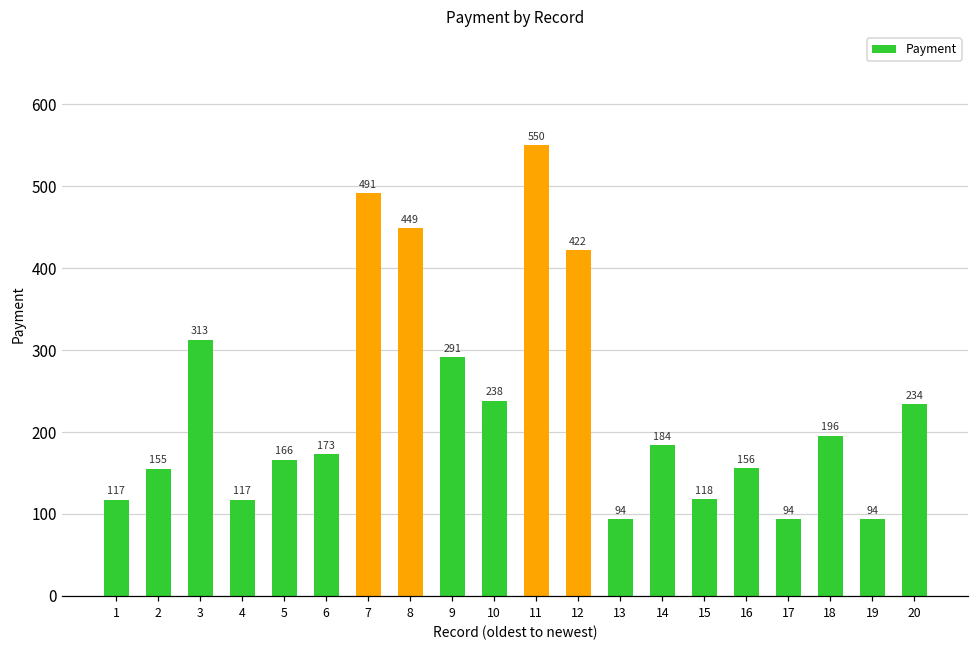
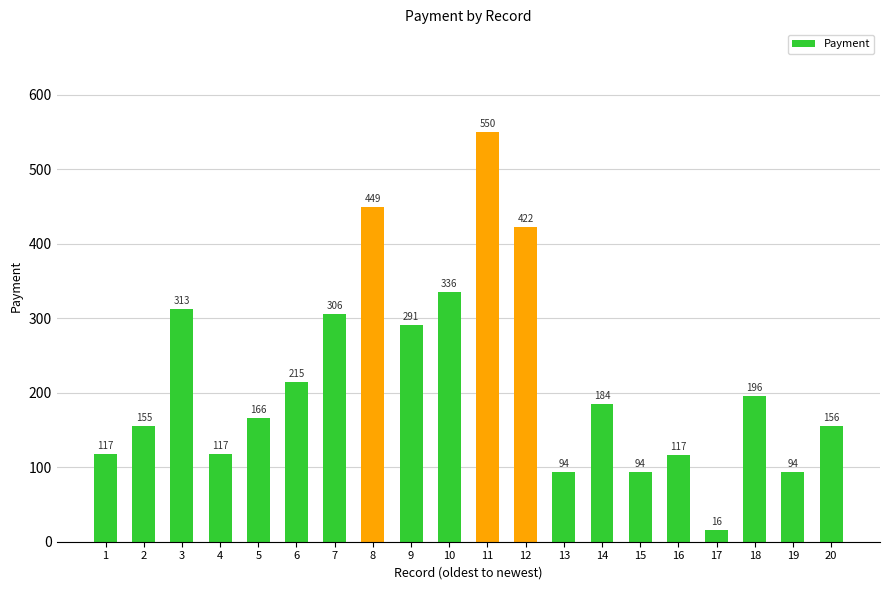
6: 173 -> 215
7: 491 -> 306
10: 238 -> 336
15: 118 -> 94
16: 156 -> 117
17: 94 -> 16
20: 234 -> 156
